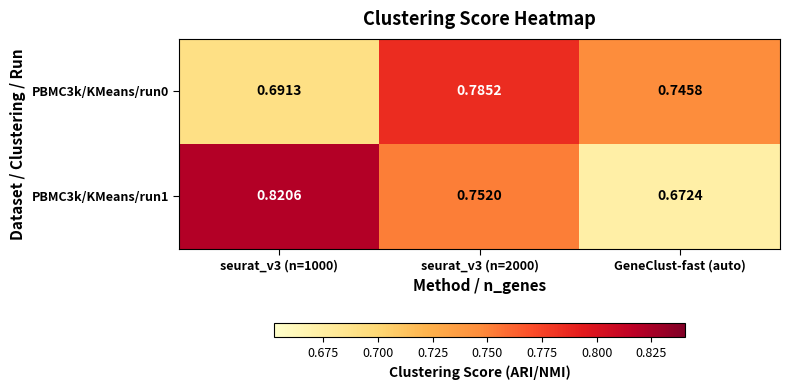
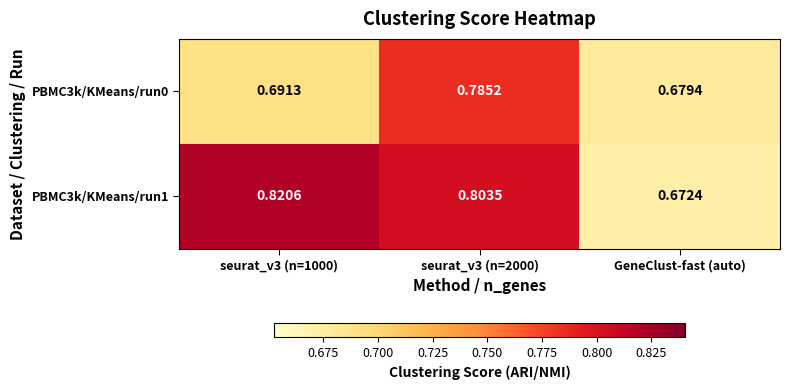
PBMC3k/KMeans/run0, GeneClust-fast (auto): 0.7458 -> 0.6794
PBMC3k/KMeans/run1, seurat_v3 (n=2000): 0.7520 -> 0.8035
